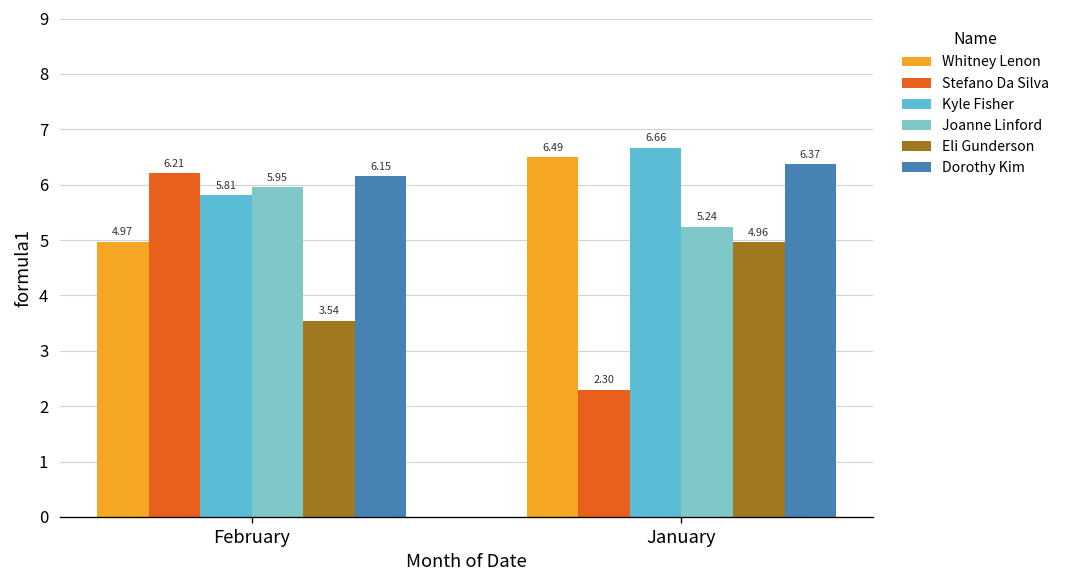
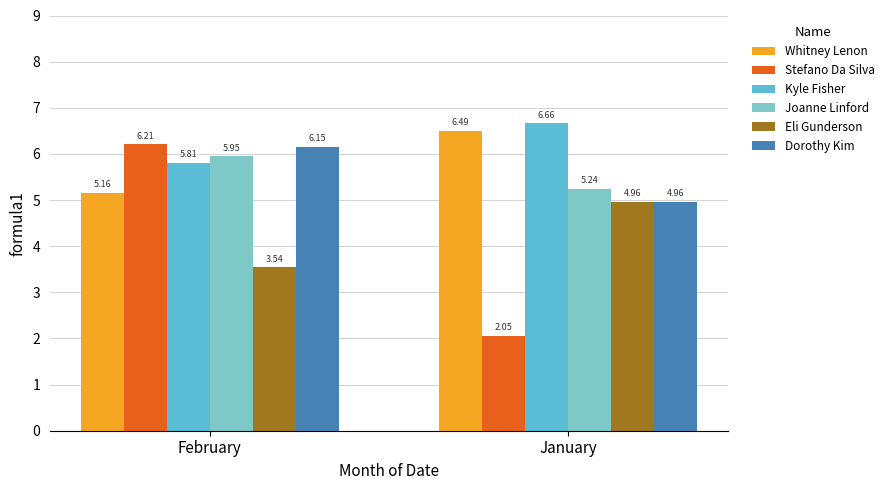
Whitney Lenon, February: 4.97 -> 5.16
Stefano Da Silva, January: 2.30 -> 2.05
Dorothy Kim, January: 6.37 -> 4.96
